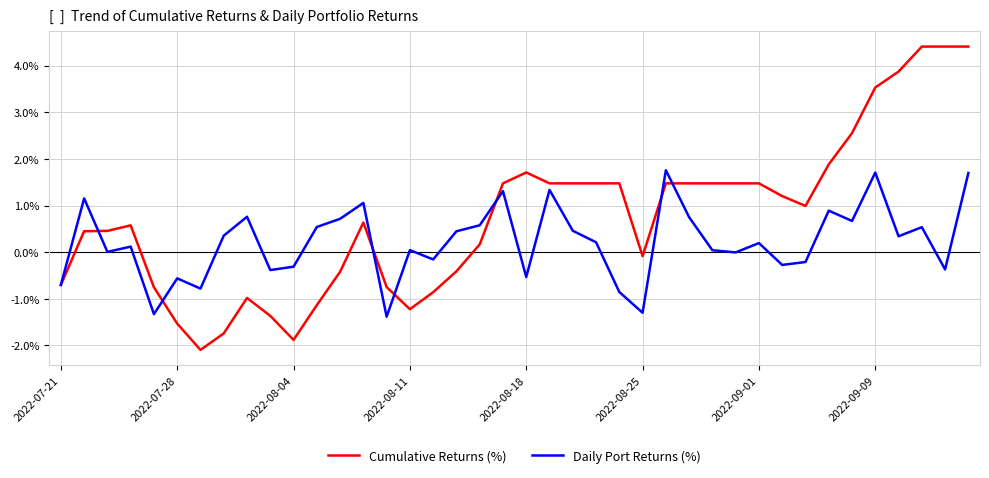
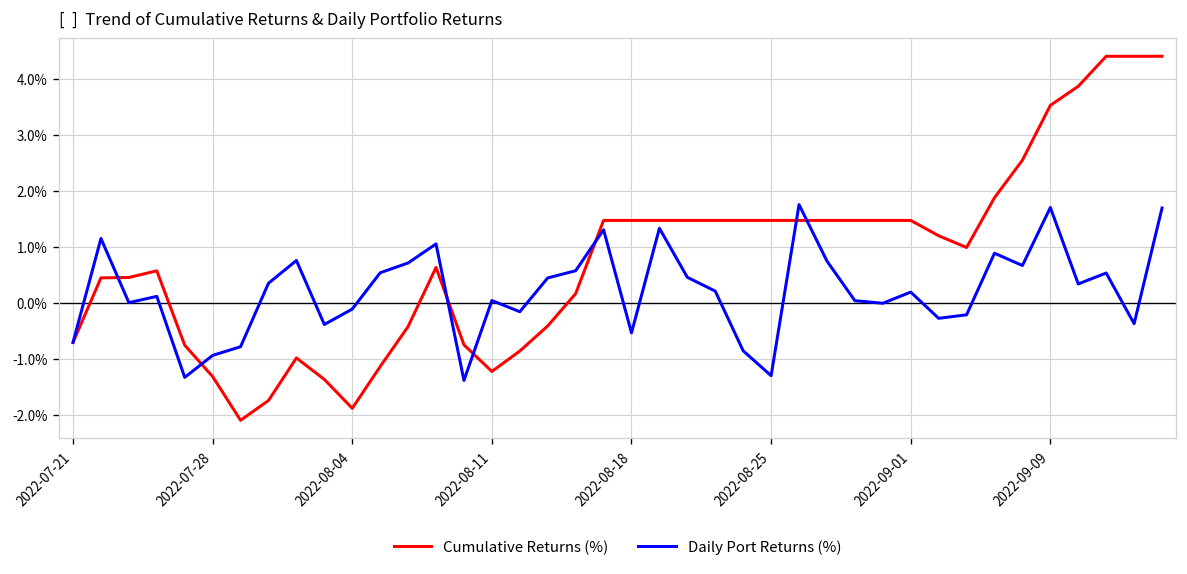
Cumulative Returns (%), 2022-07-28: -1.5% -> -1.3%
Daily Port Returns (%), 2022-07-28: -0.6% -> -0.9%
Daily Port Returns (%), 2022-08-04: -0.3% -> -0.1%
Cumulative Returns (%), 2022-08-18: 1.7% -> 1.5%
Cumulative Returns (%), 2022-08-25: -0.1% -> 1.5%
